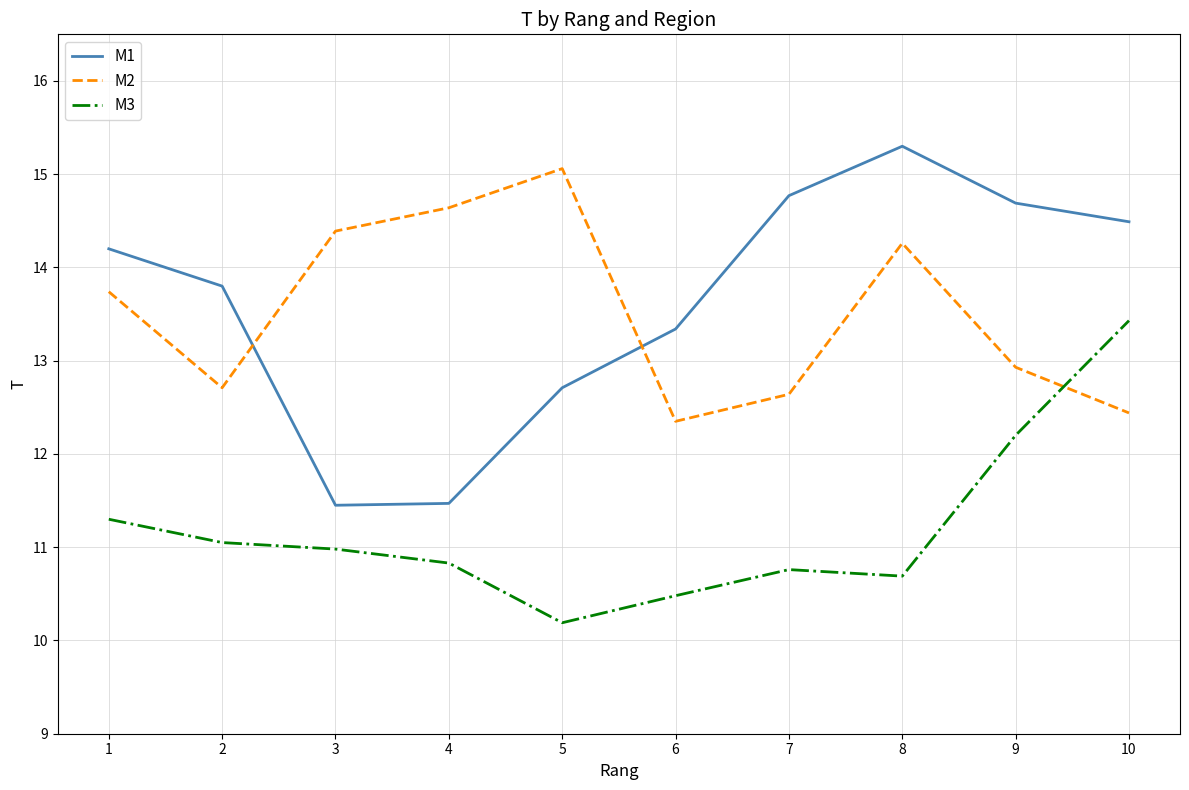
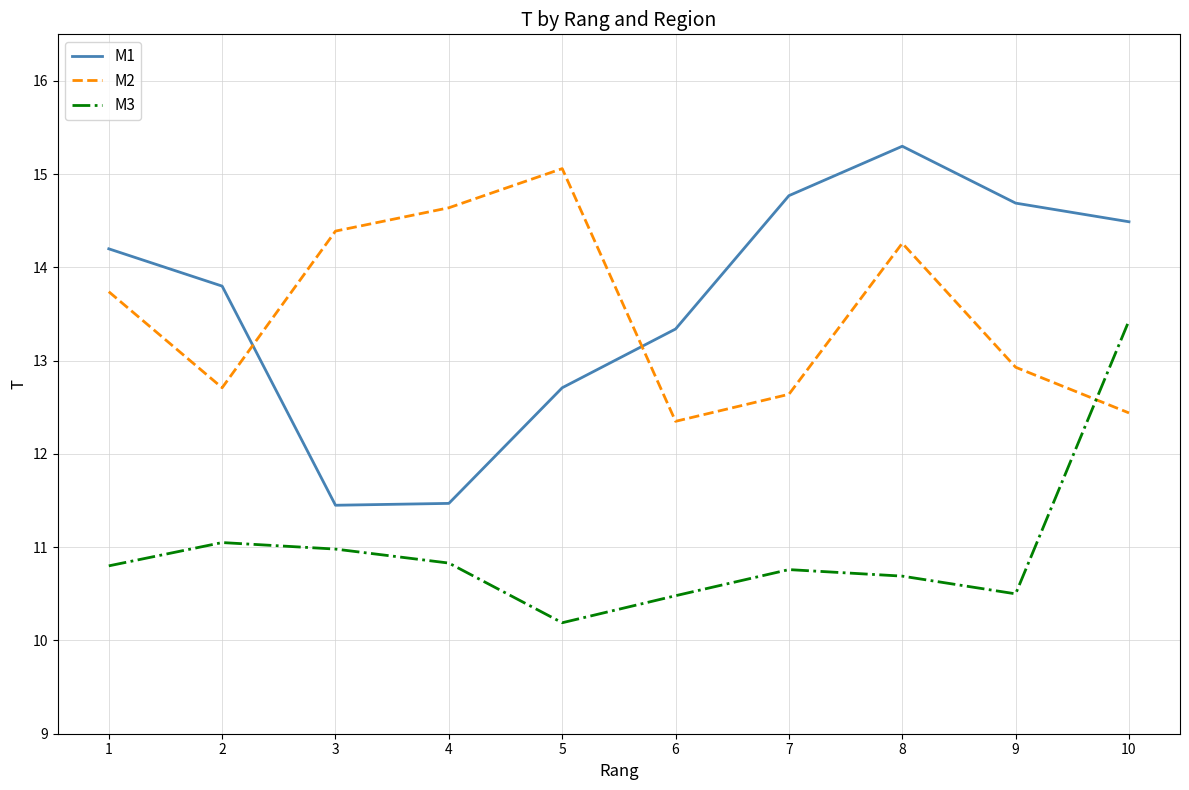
M3, 1: 11.3 -> 10.8
M3, 9: 12.2 -> 10.5
